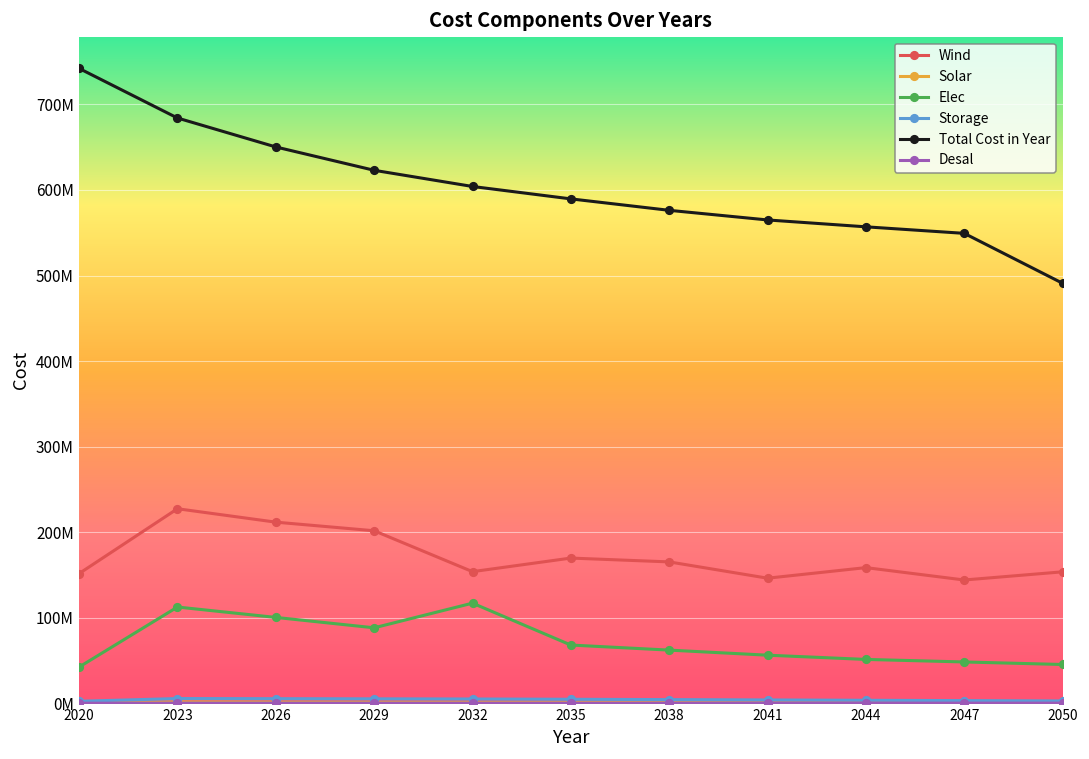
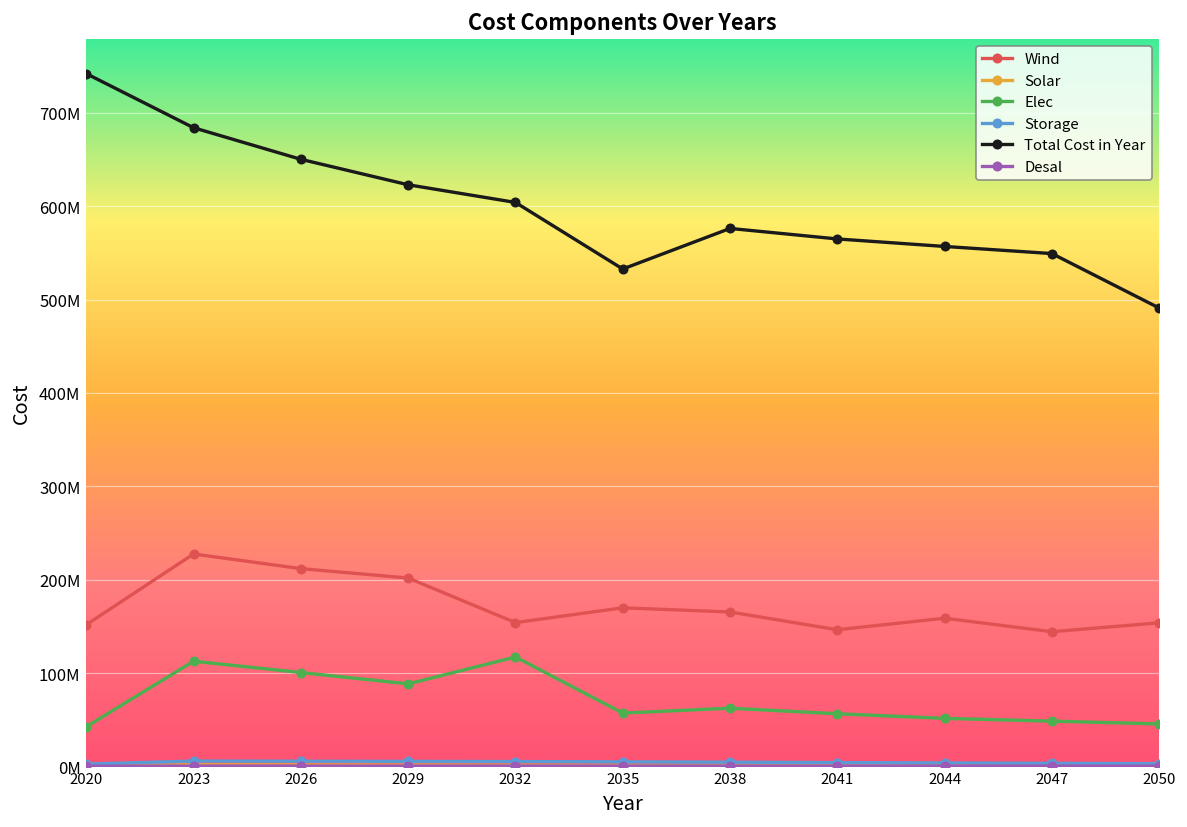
Elec, 2035: 70000000 -> 60000000
Total Cost in Year, 2035: 590000000 -> 530000000
